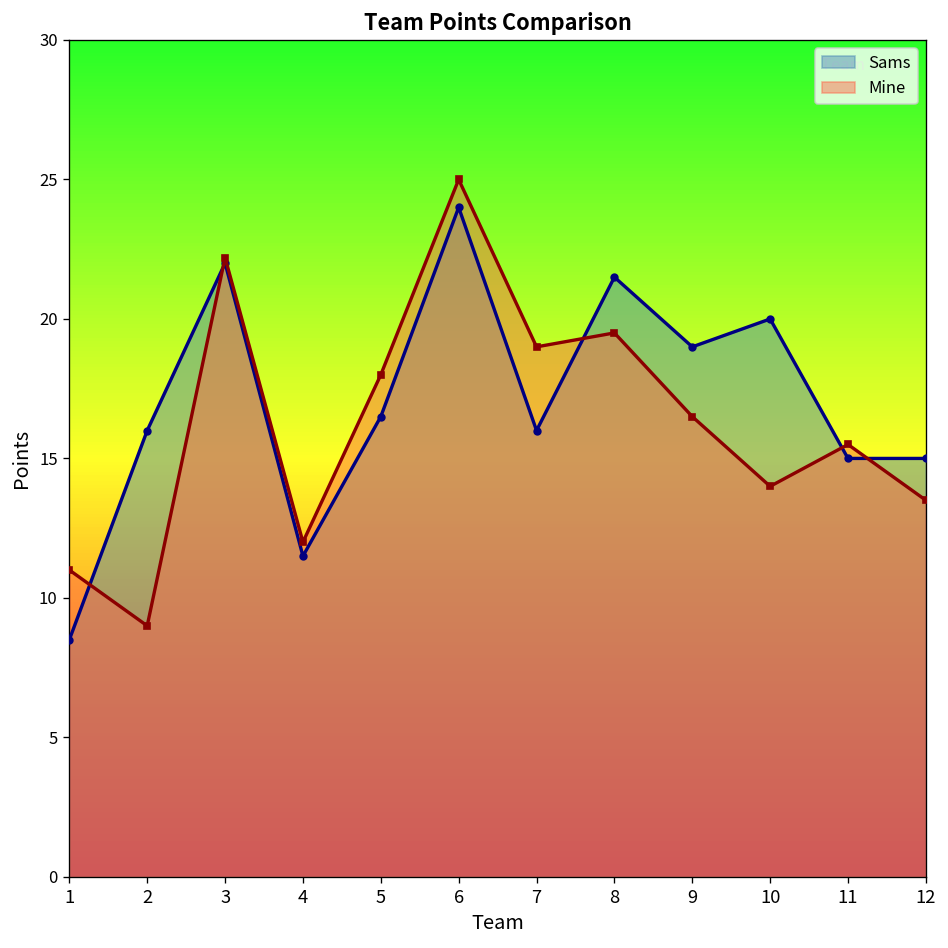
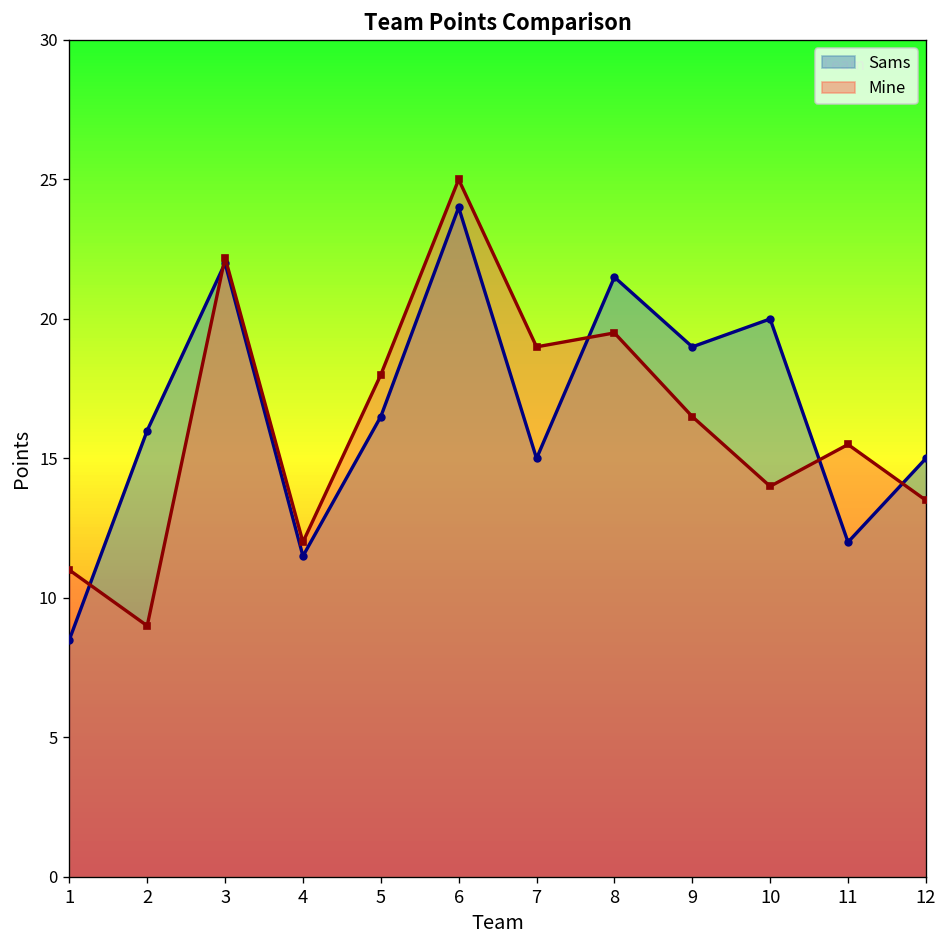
Sams, 7: 16 -> 15
Sams, 11: 15 -> 12
